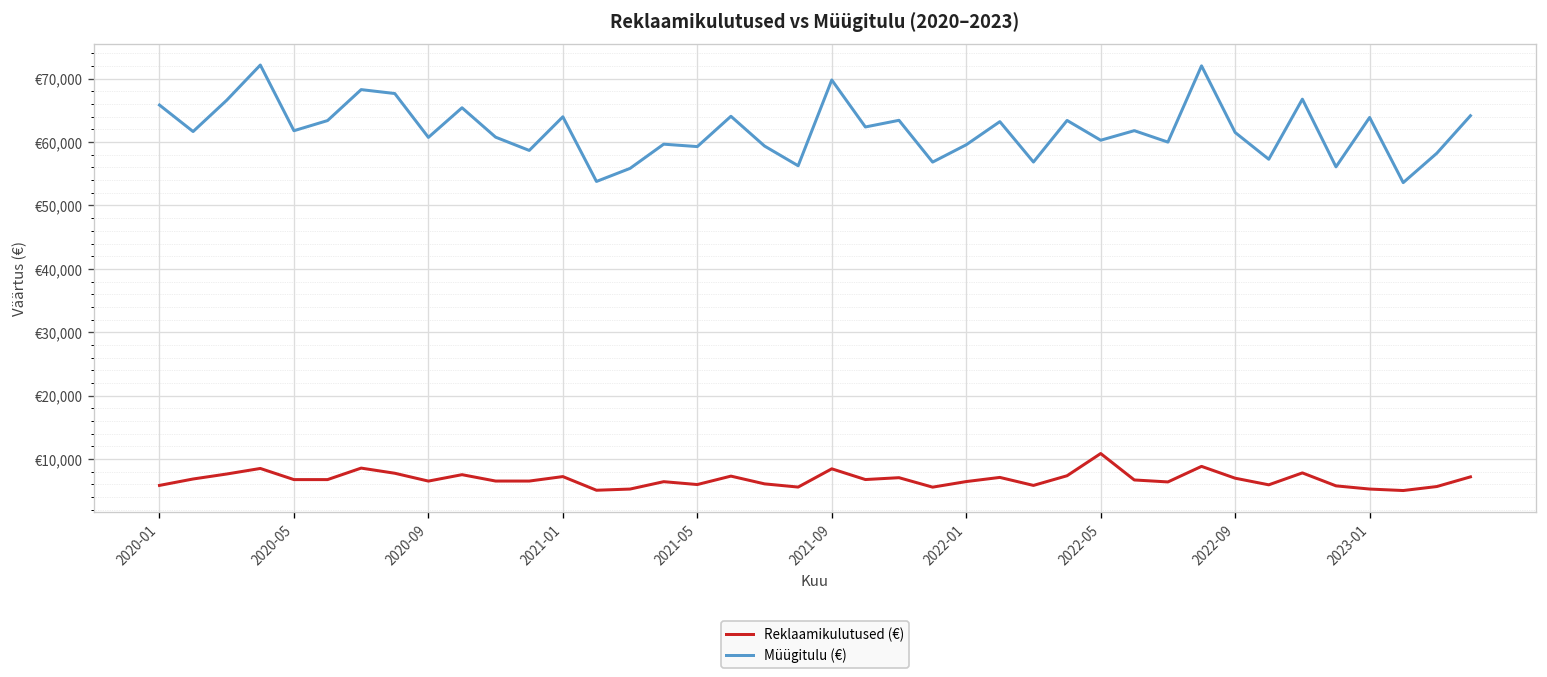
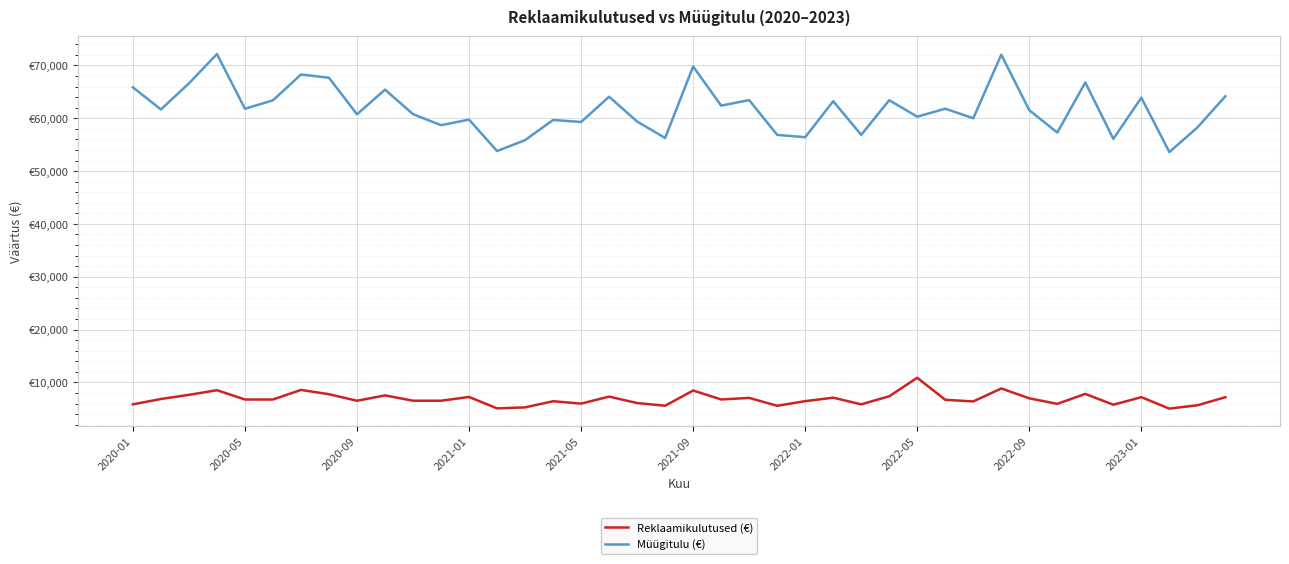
Müügitulu (€), 2021-01: €64,000 -> €60,000
Müügitulu (€), 2022-01: €60,000 -> €56,000
Reklaamikulutused (€), 2023-01: €5,000 -> €7,000
